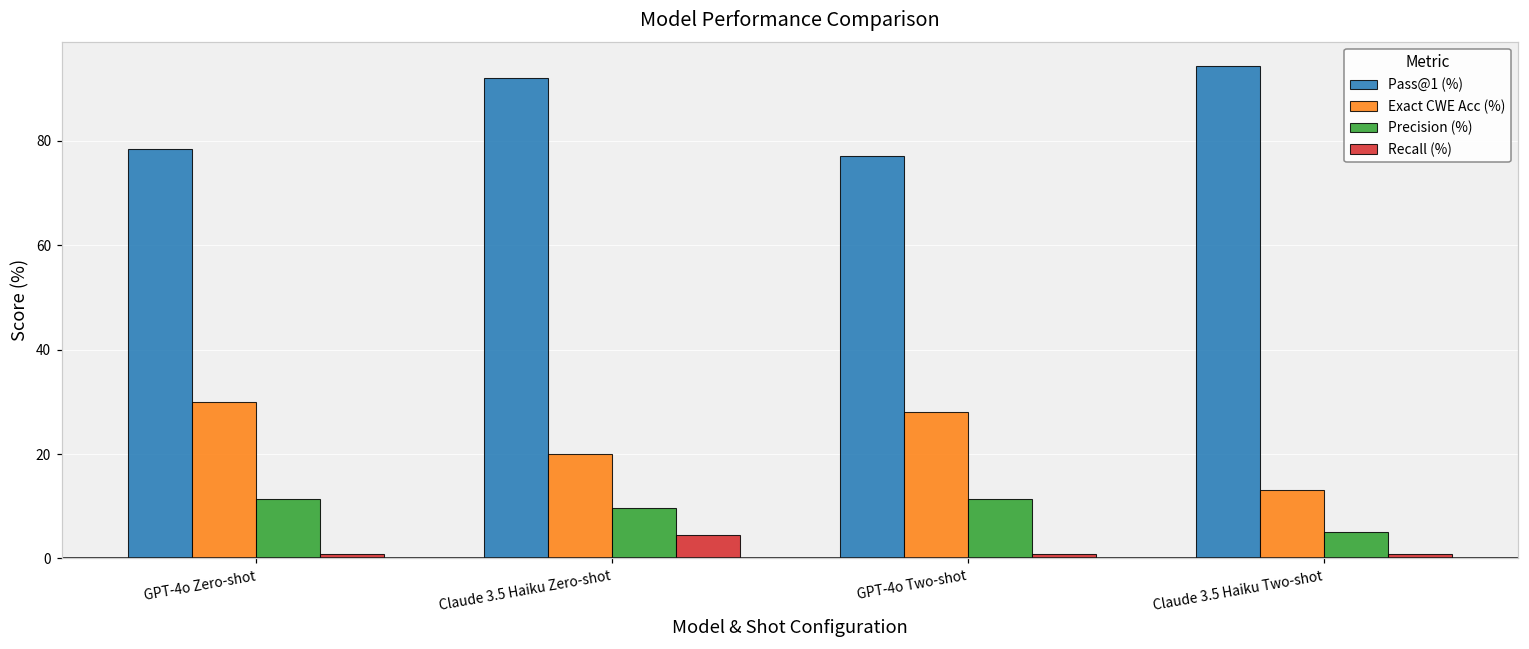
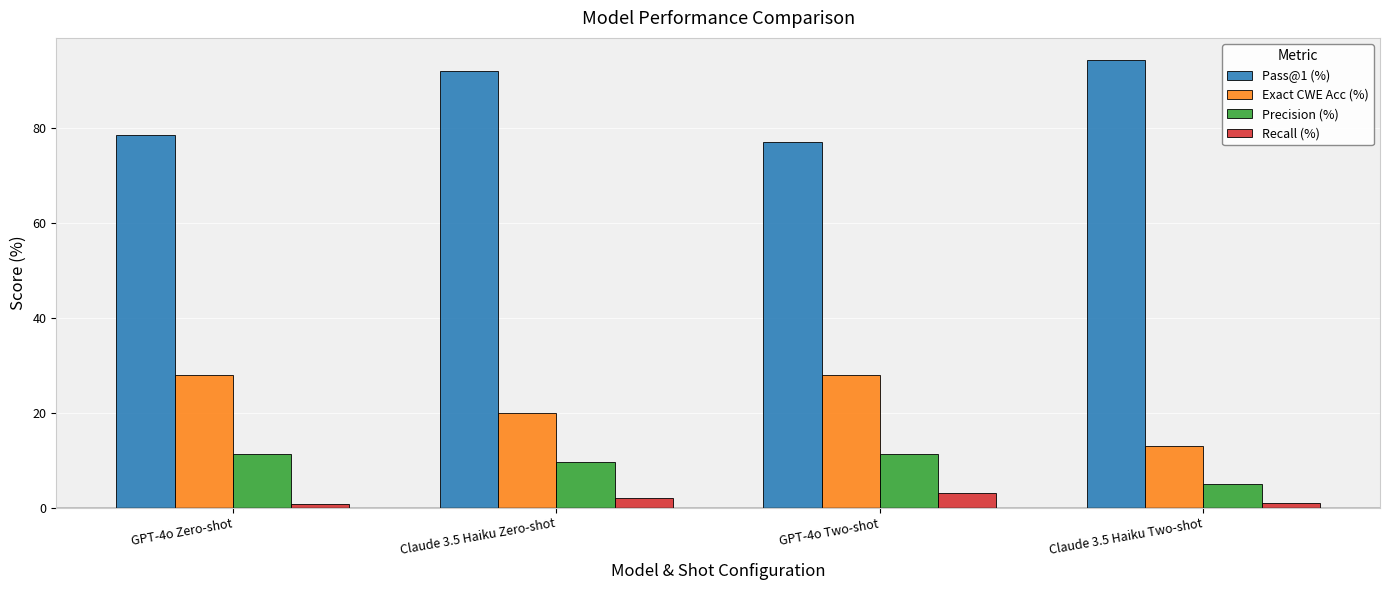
Exact CWE Acc (%), GPT-4o Zero-shot: 30 -> 28
Recall (%), Claude 3.5 Haiku Zero-shot: 5 -> 2
Recall (%), GPT-4o Two-shot: 1 -> 3
